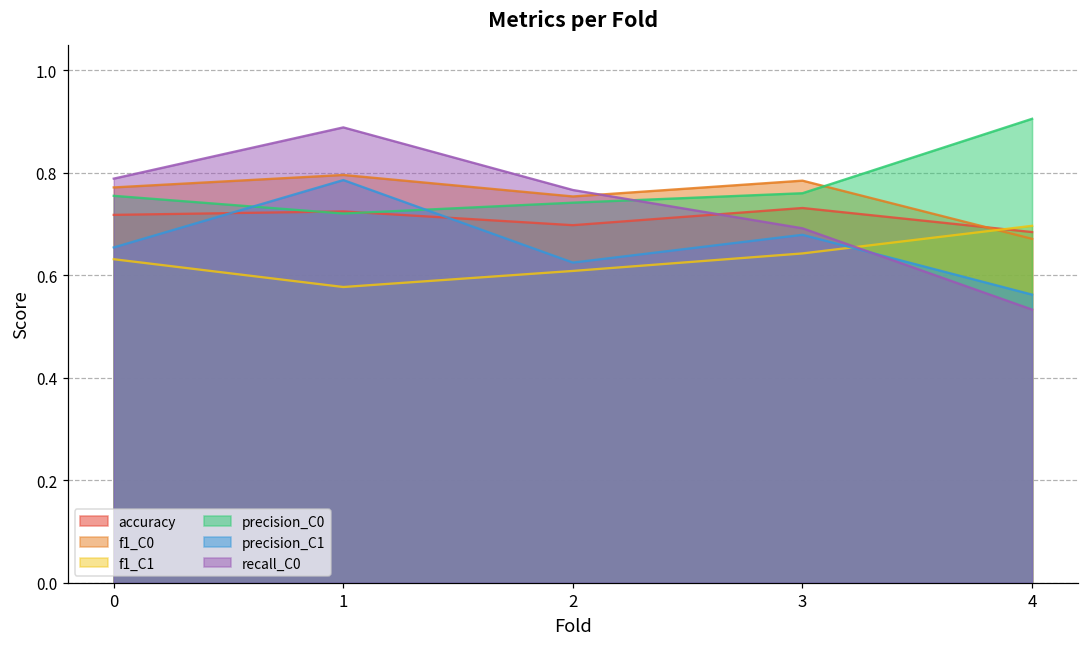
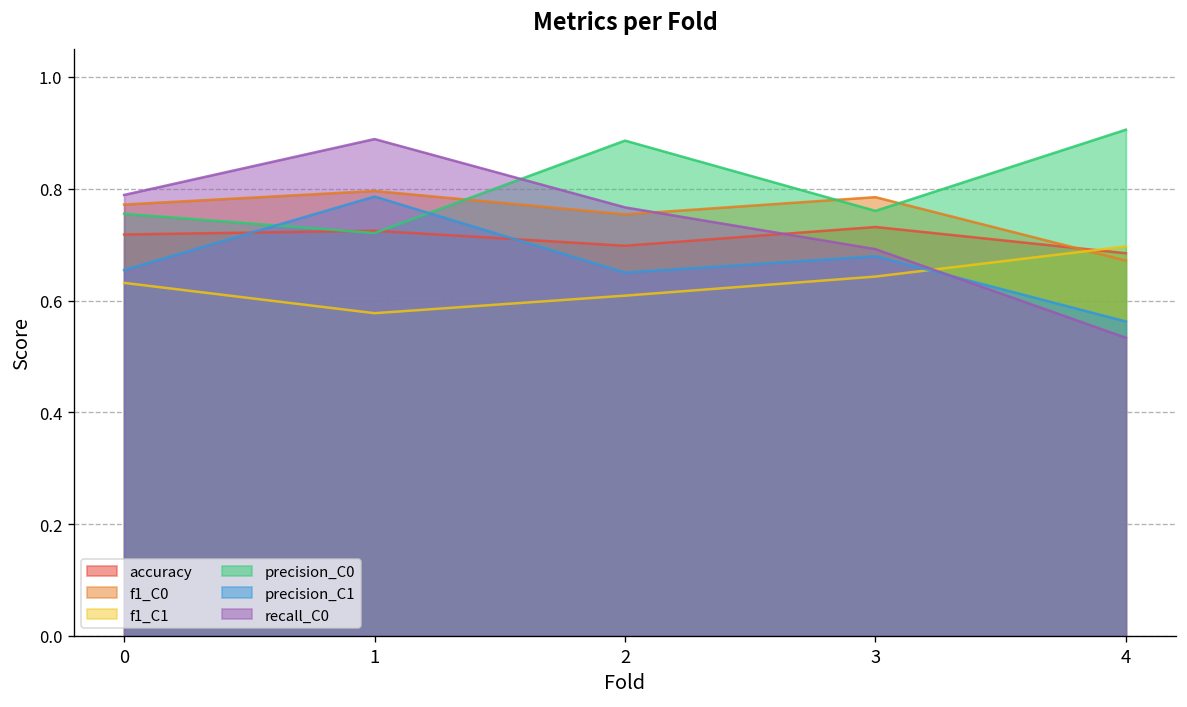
precision_C0, 2: 0.74 -> 0.89
precision_C1, 2: 0.63 -> 0.65
